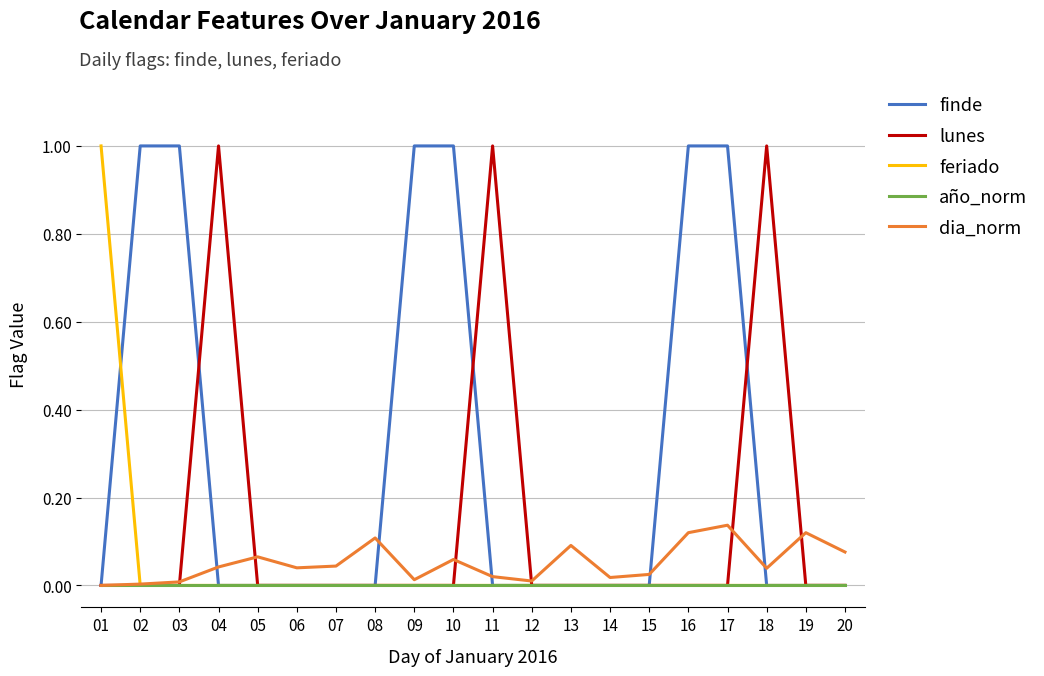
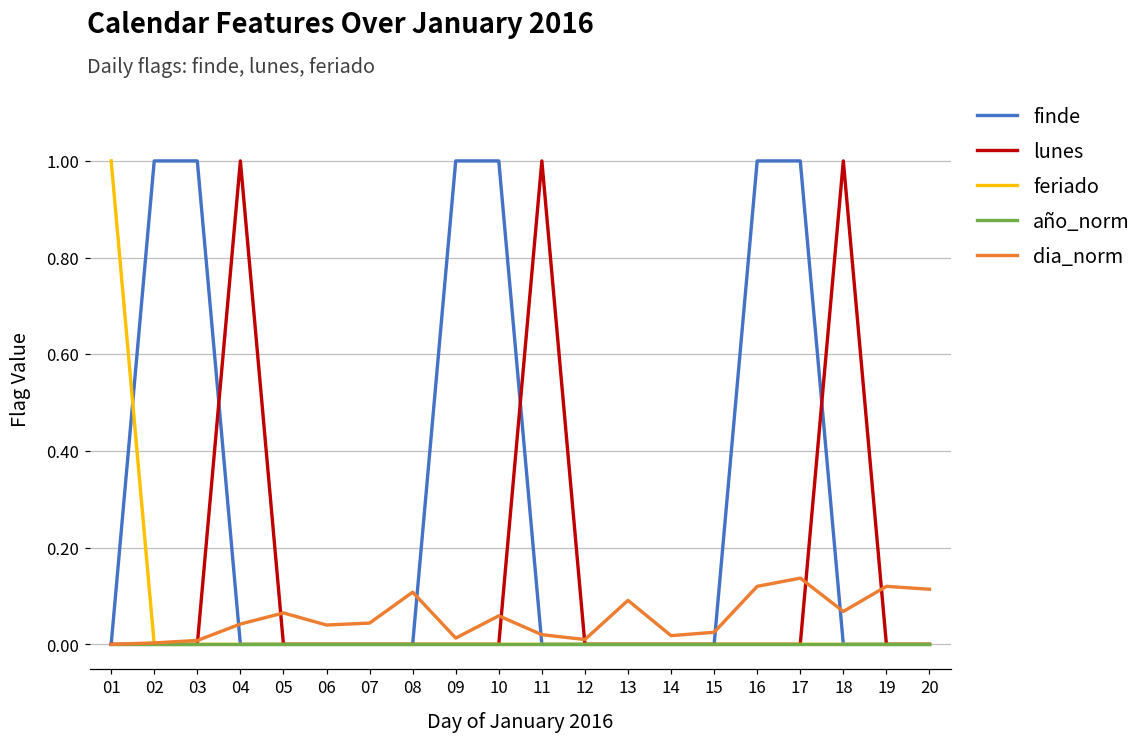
dia_norm, 18: 0.04 -> 0.07
dia_norm, 20: 0.08 -> 0.11
